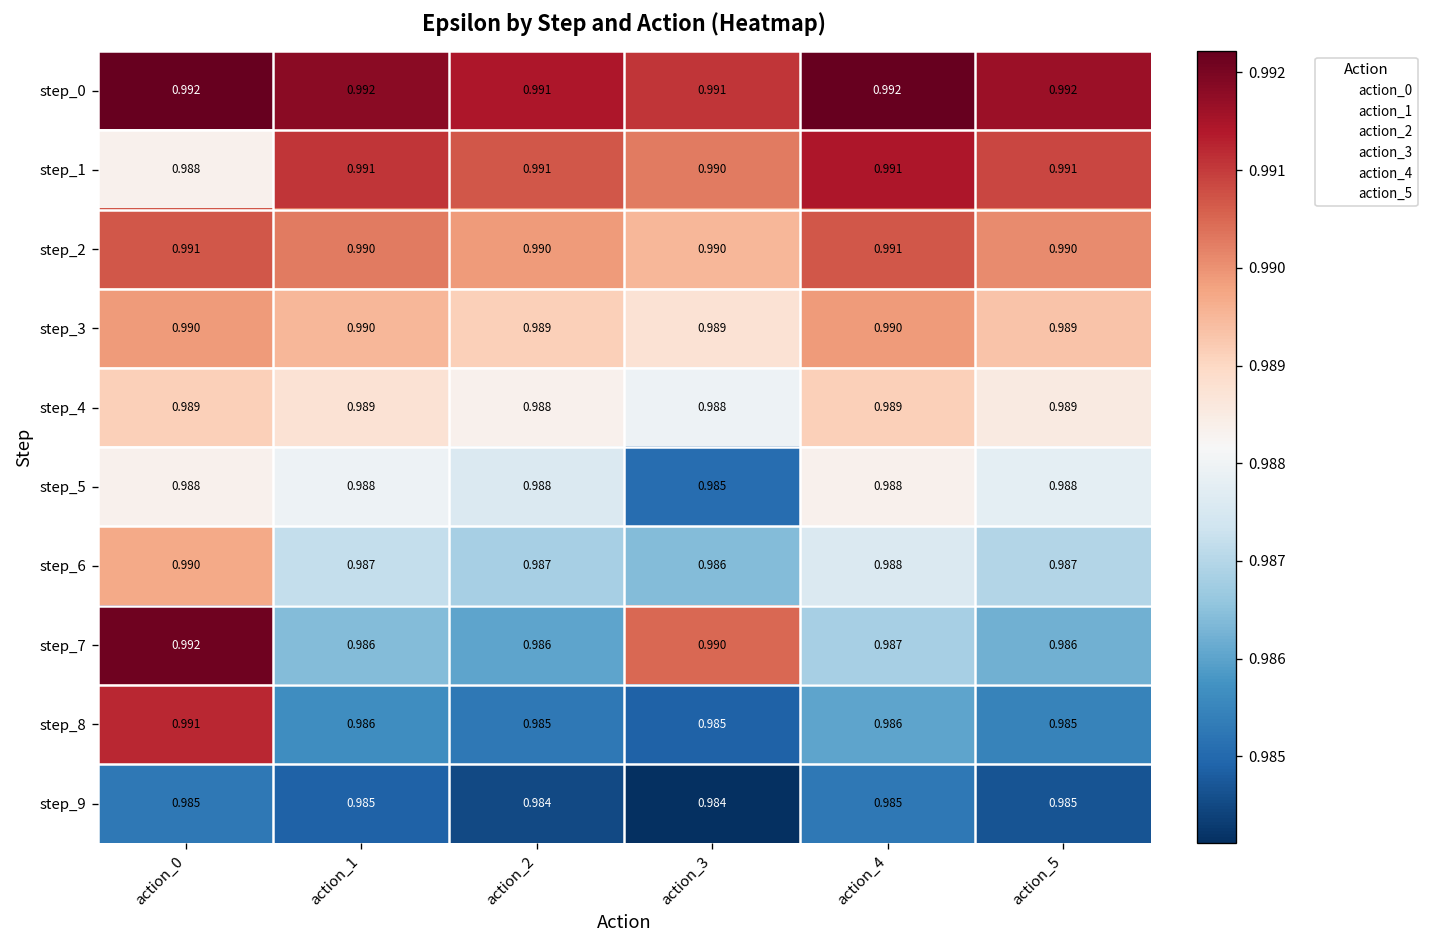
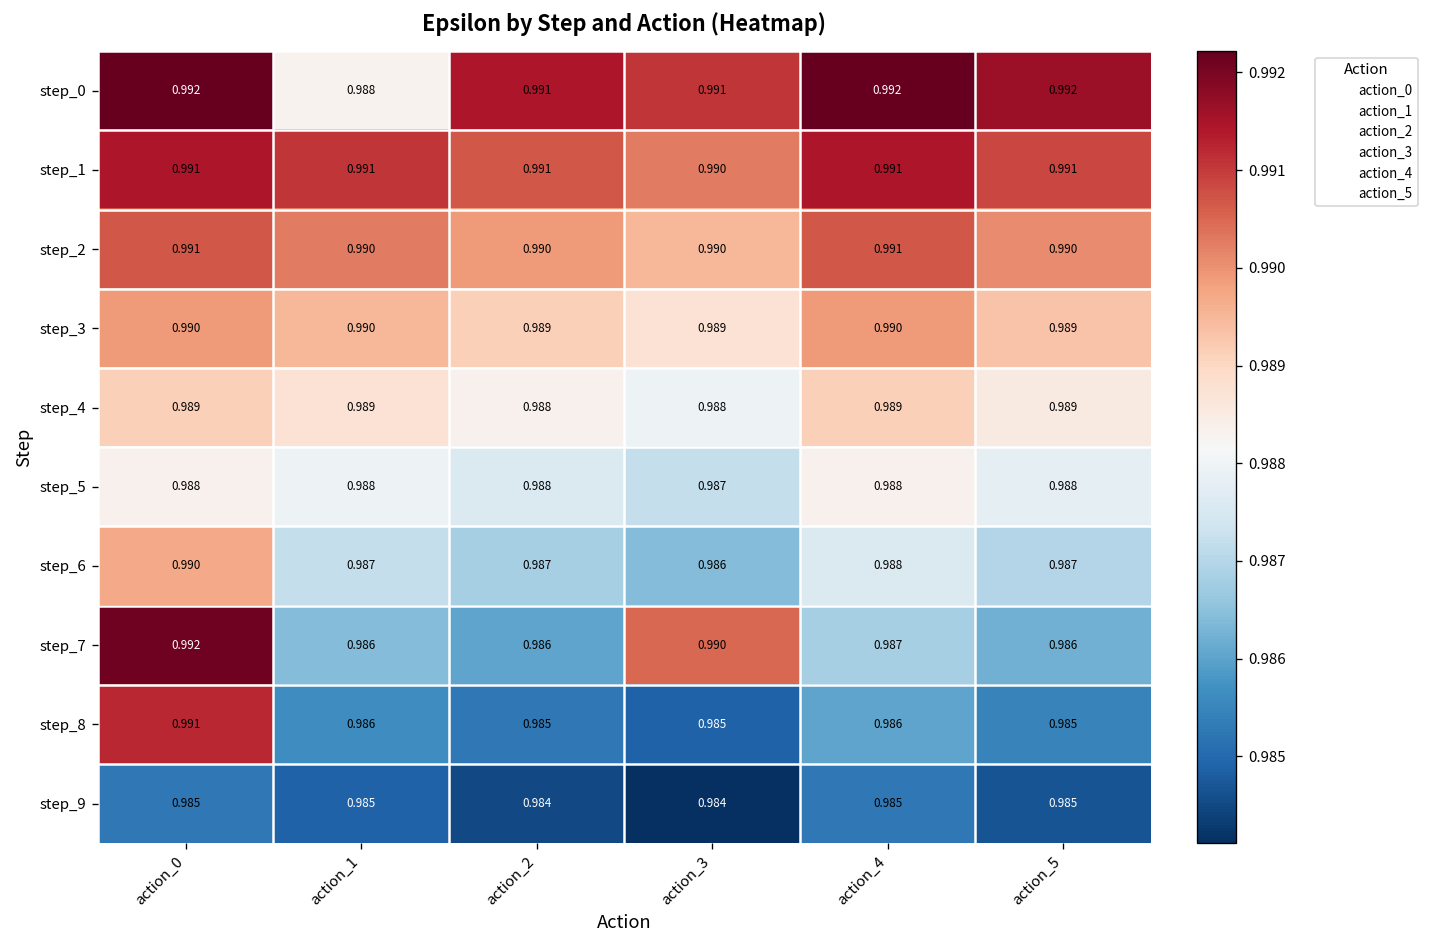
step_0, action_1: 0.992 -> 0.988
step_1, action_0: 0.988 -> 0.991
step_5, action_3: 0.985 -> 0.987
